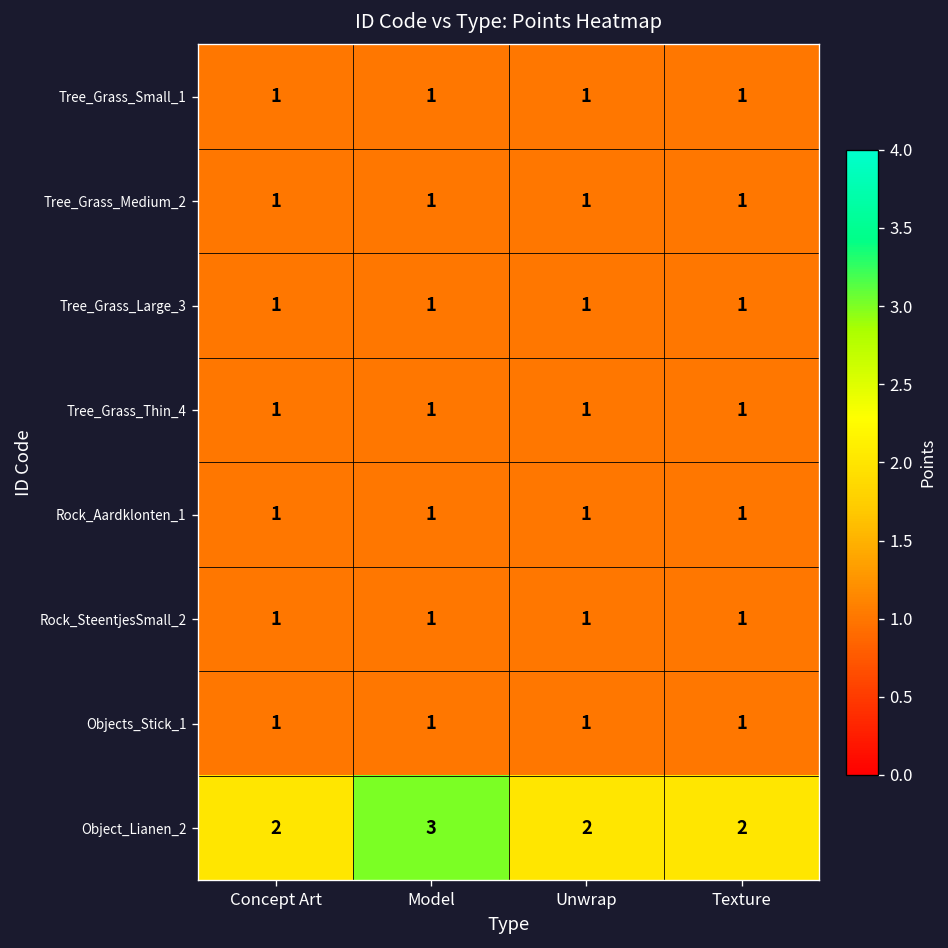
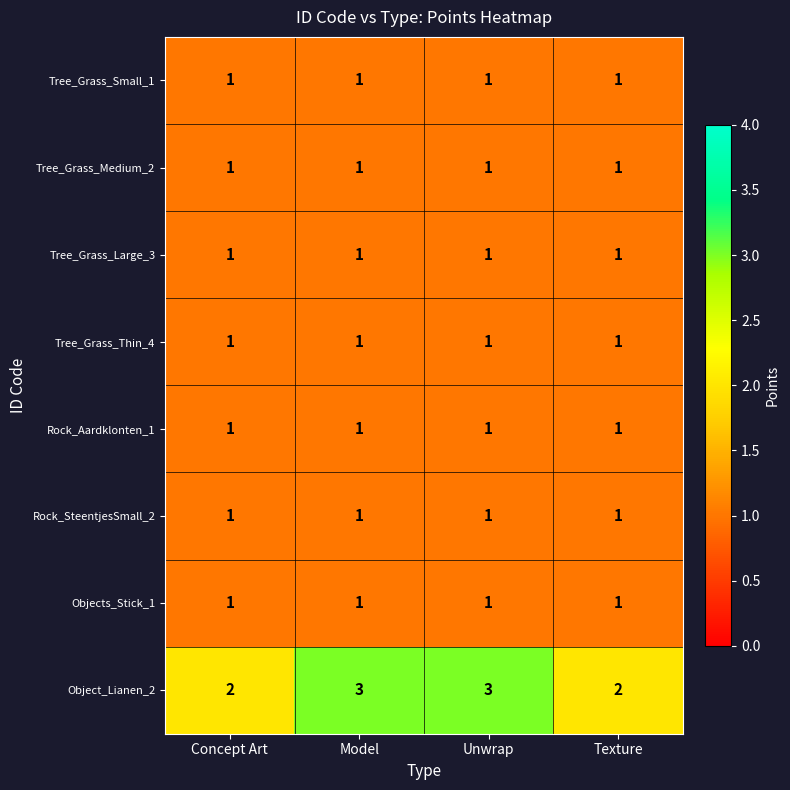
Object_Lianen_2, Unwrap: 2 -> 3
